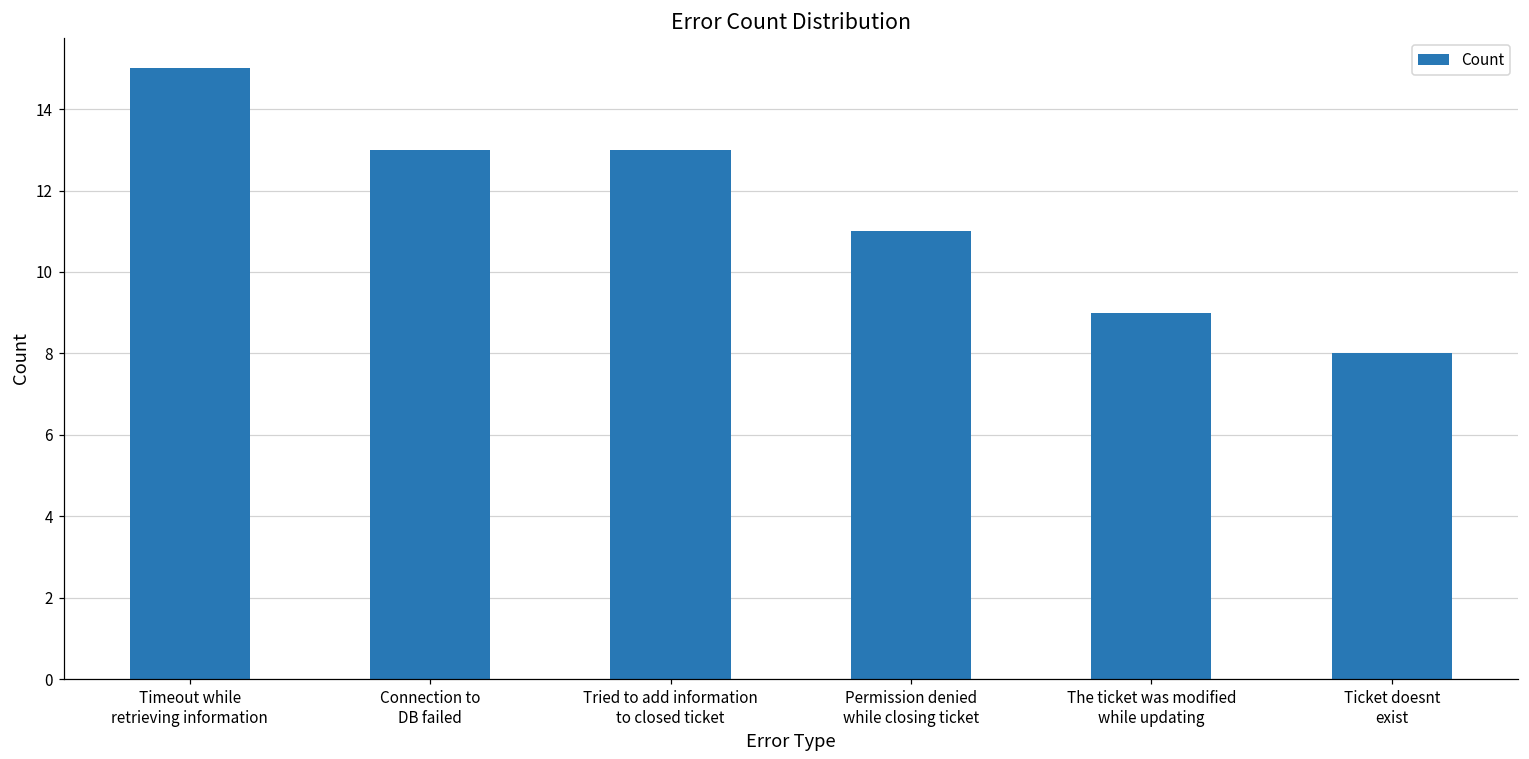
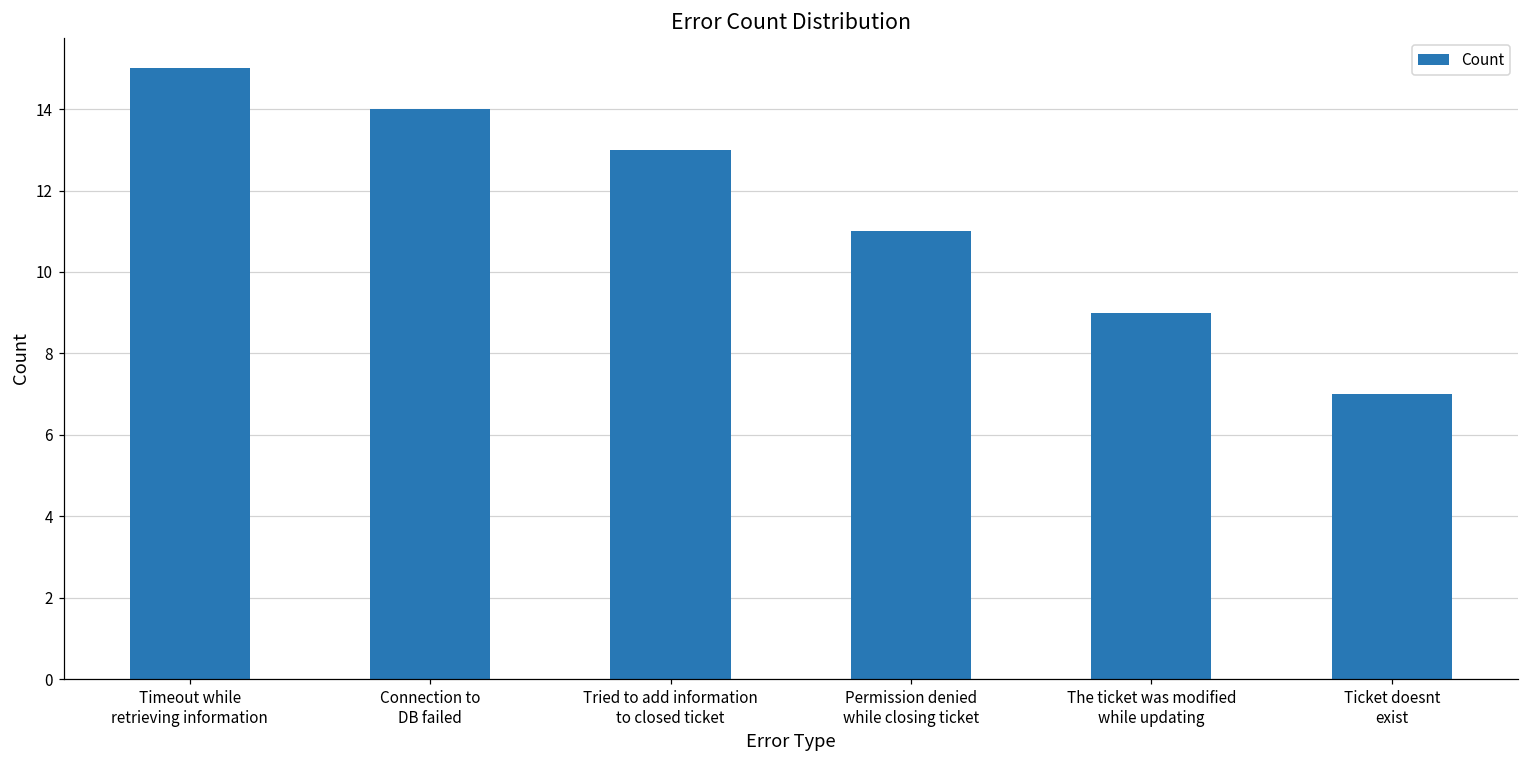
Connection to DB failed: 13 -> 14
Ticket doesnt exist: 8 -> 7
